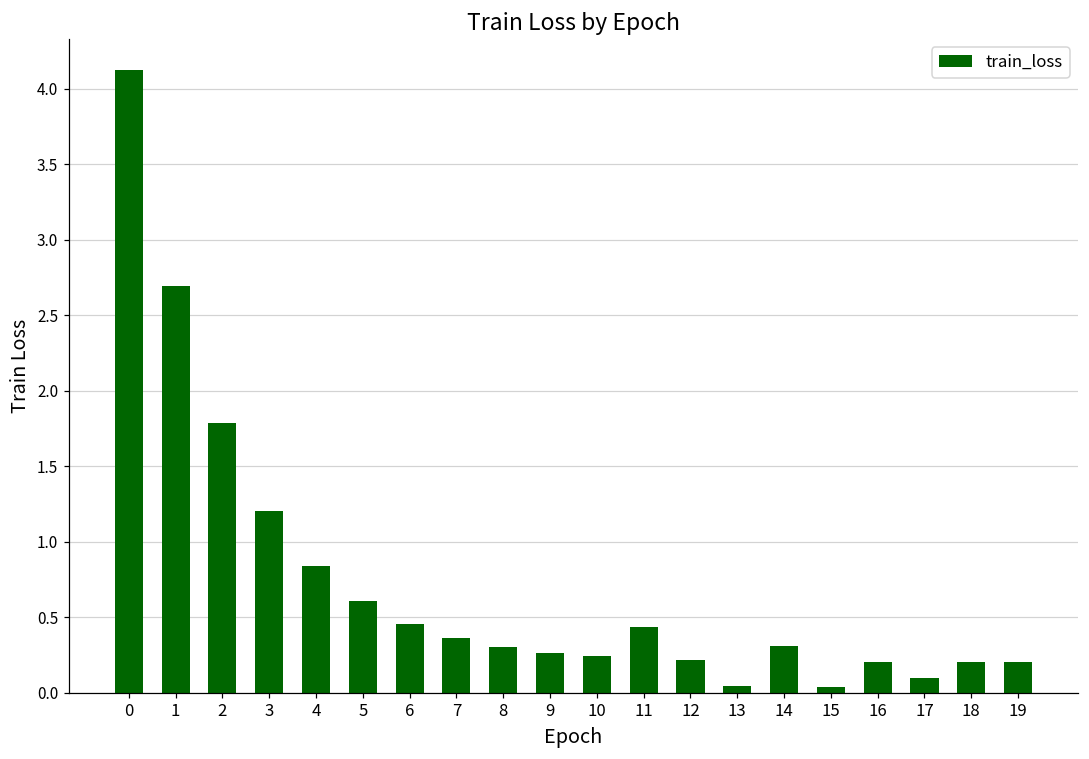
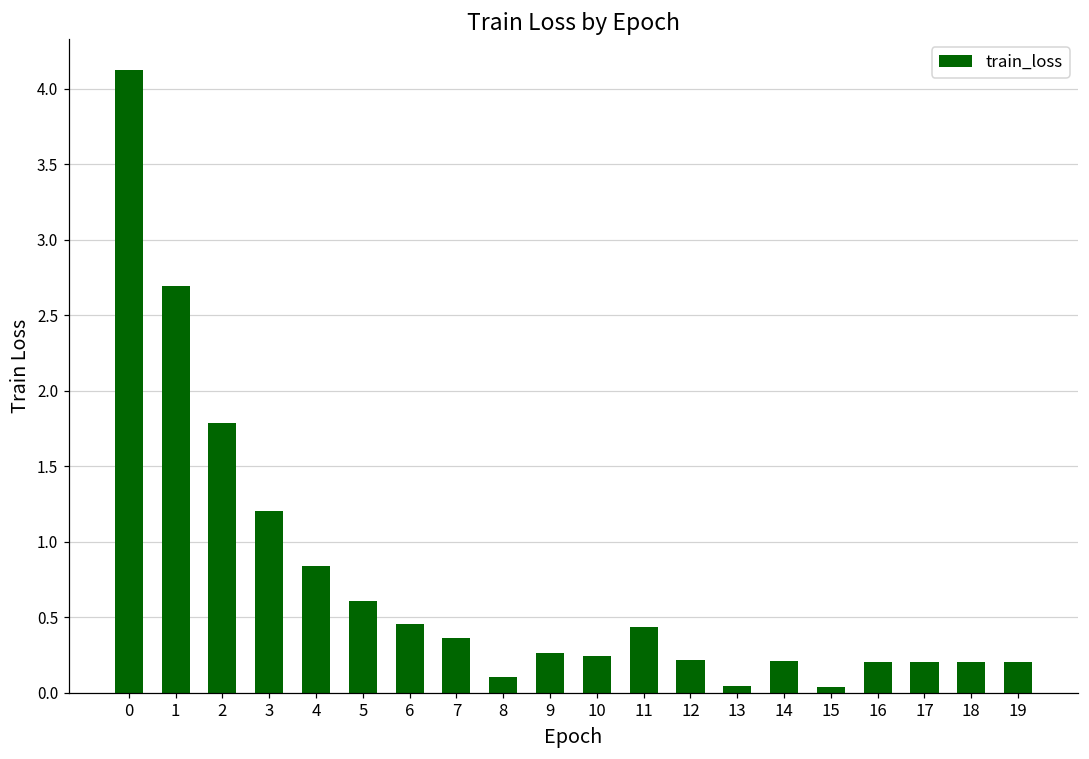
8: 0.30 -> 0.10
14: 0.31 -> 0.21
17: 0.09 -> 0.20
